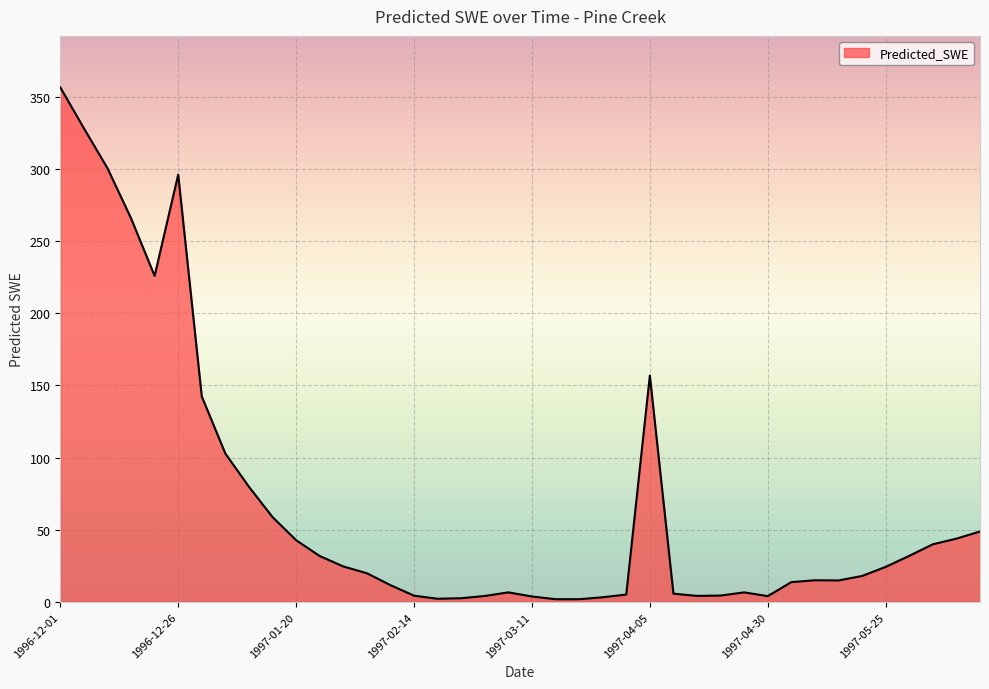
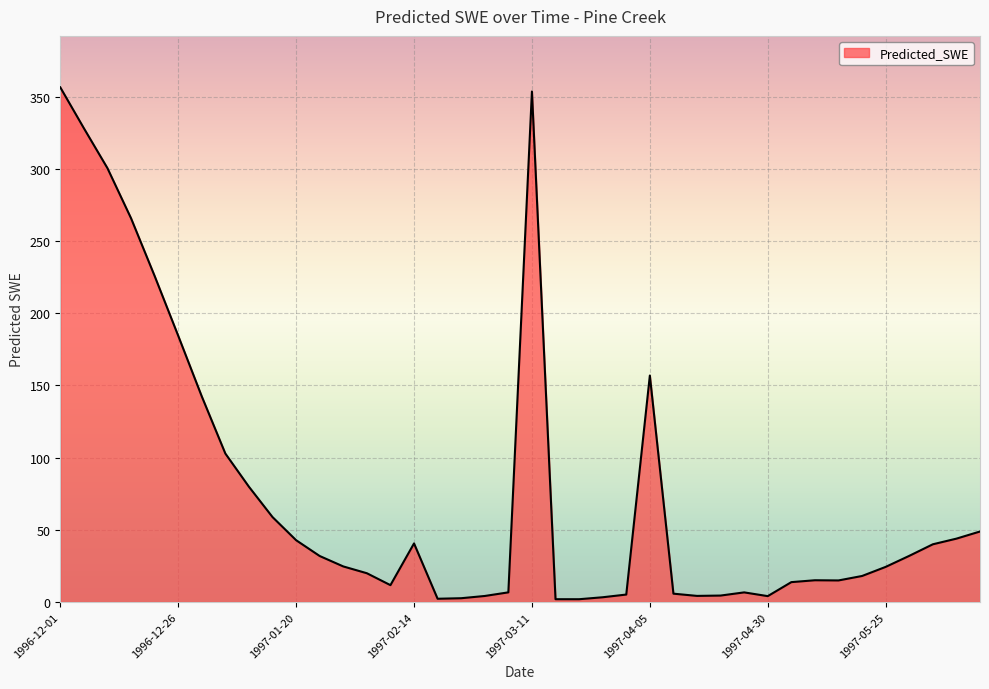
1996-12-26: 296 -> 184
1997-02-14: 4 -> 41
1997-03-11: 4 -> 354
